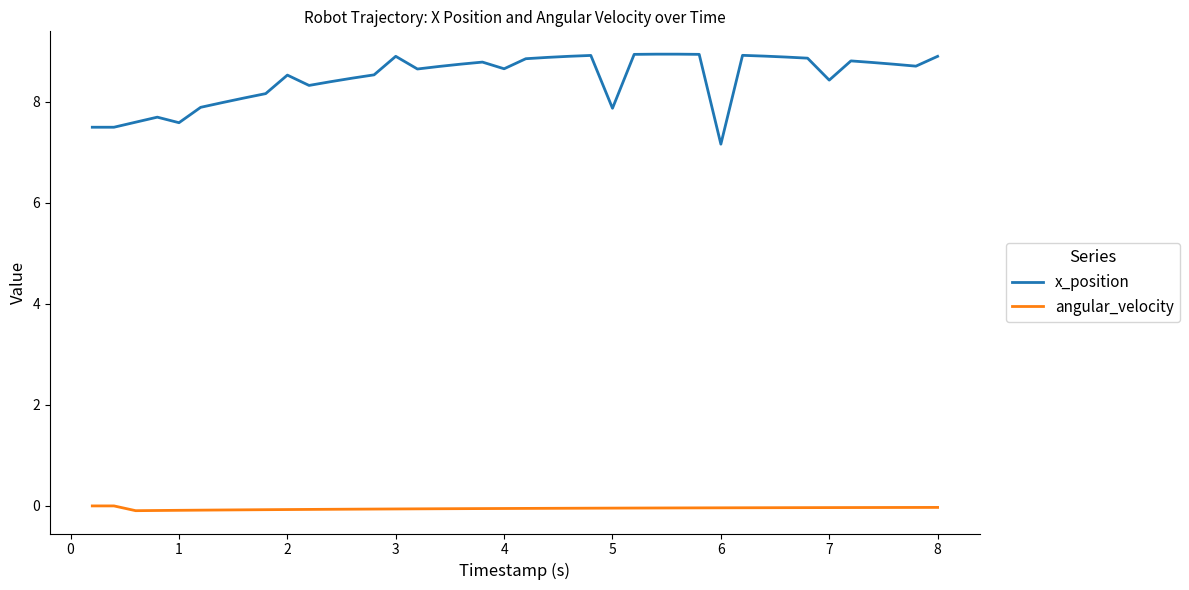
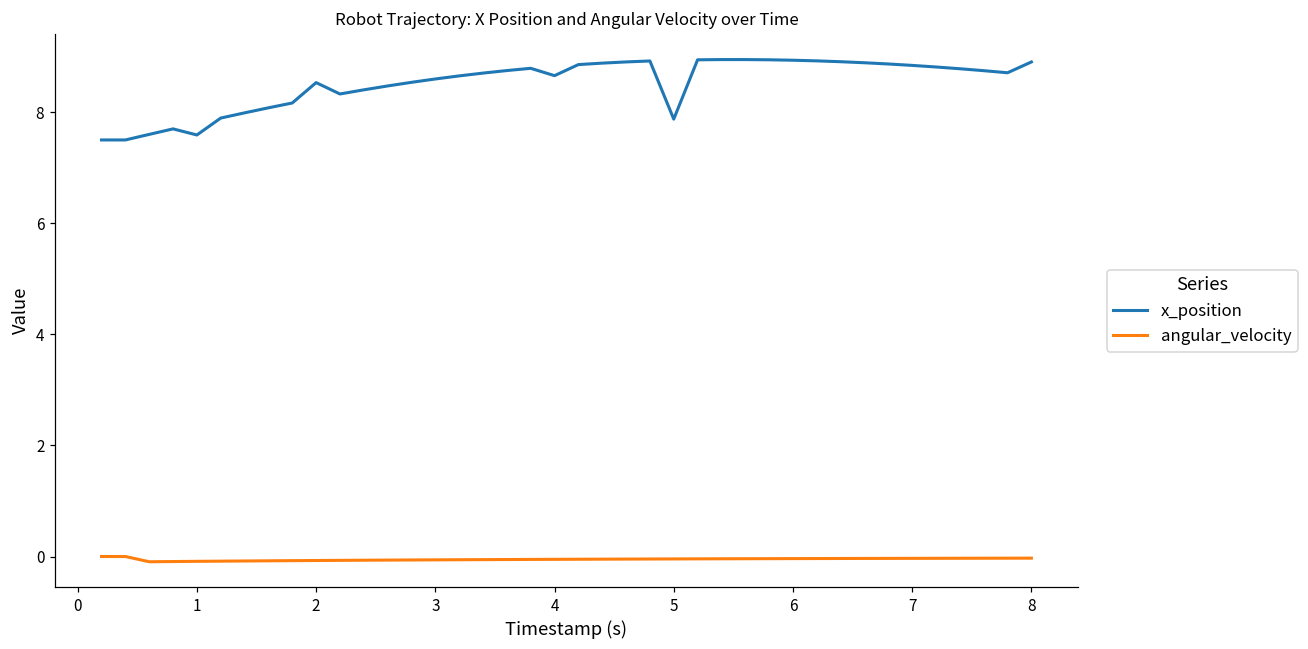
x_position, 3: 8.9 -> 8.6
x_position, 6: 7.2 -> 8.9
x_position, 7: 8.4 -> 8.8
